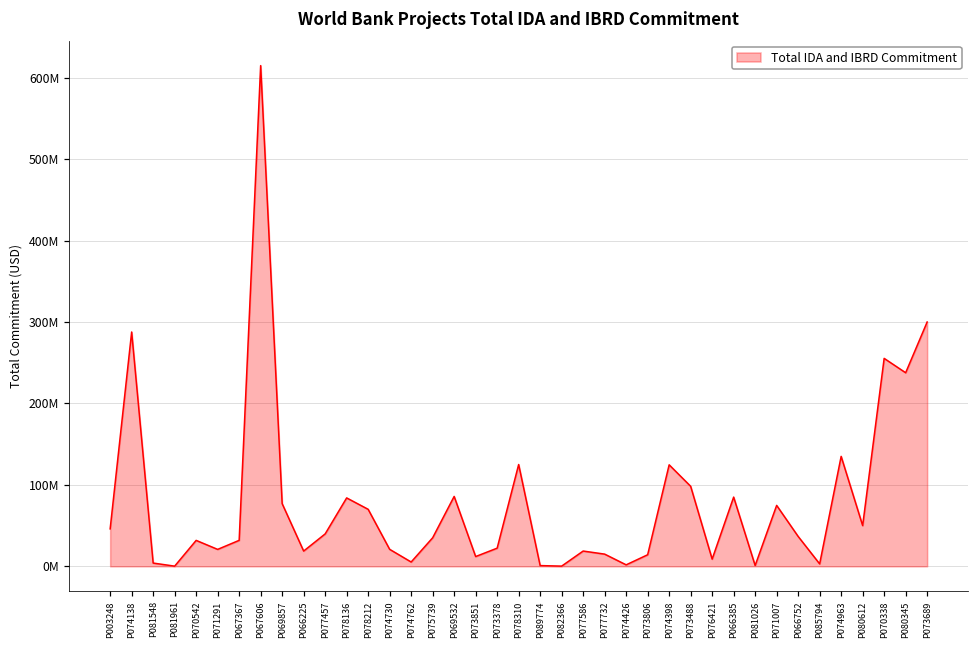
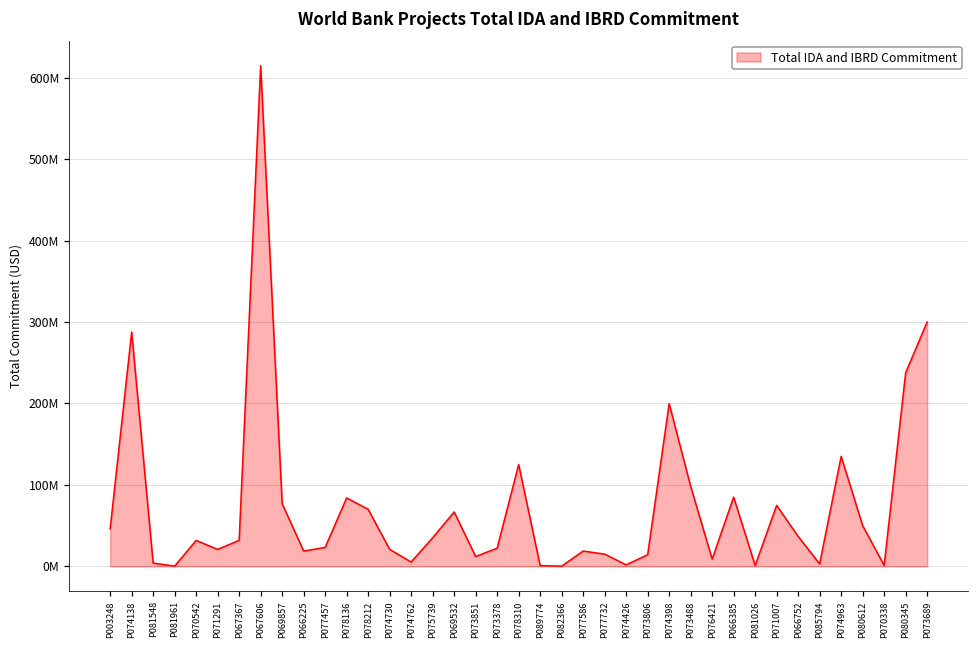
P077457: 40000000 -> 20000000
P069532: 90000000 -> 70000000
P074398: 120000000 -> 200000000
P070338: 260000000 -> 0
